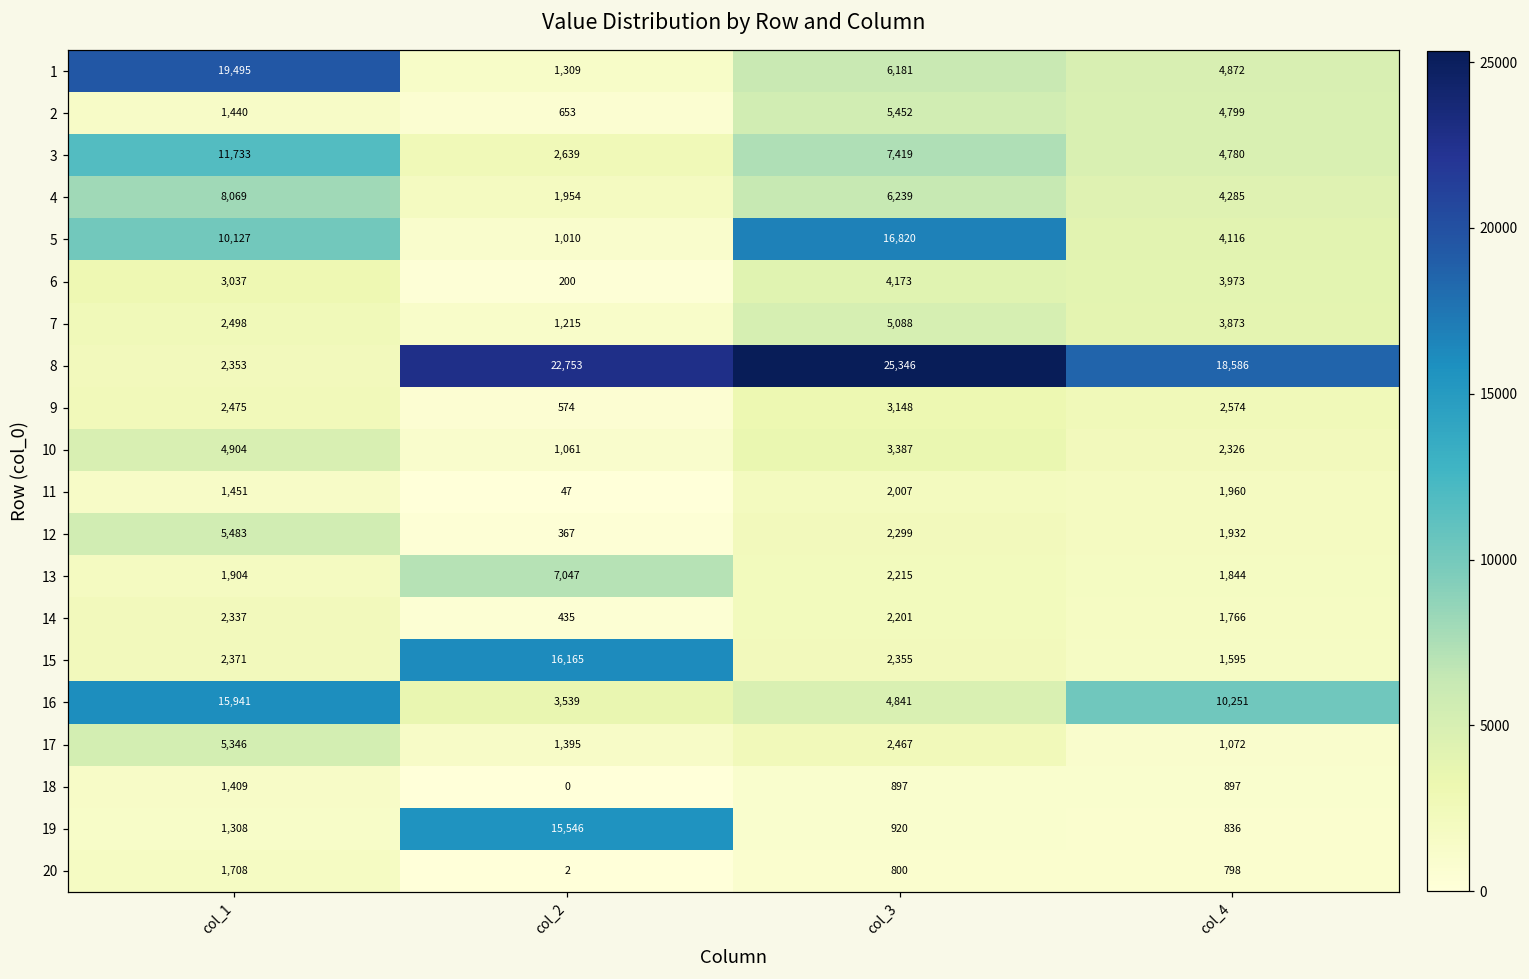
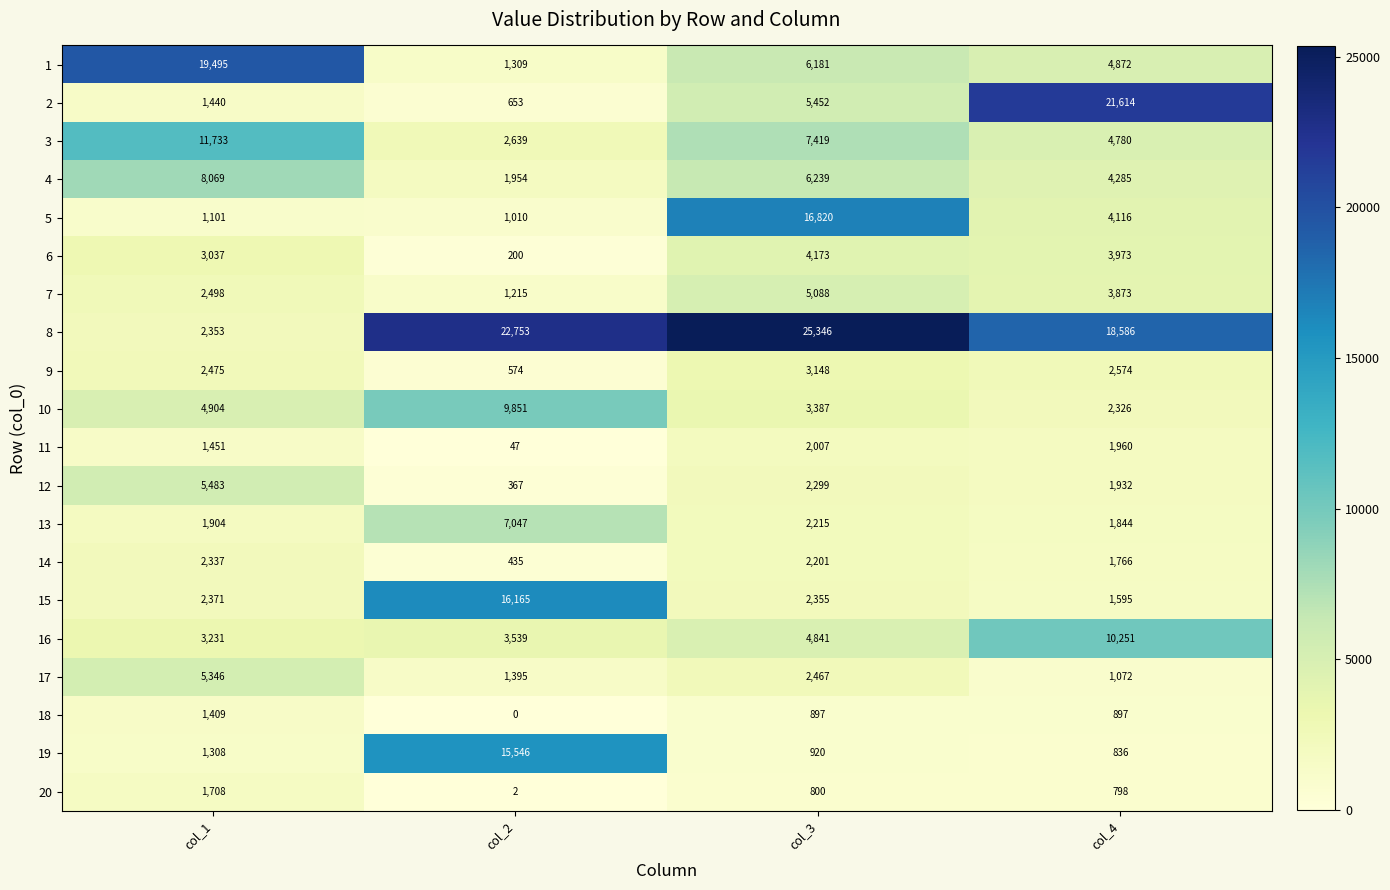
2, col_4: 4,799 -> 21,614
5, col_1: 10,127 -> 1,101
10, col_2: 1,061 -> 9,851
16, col_1: 15,941 -> 3,231
